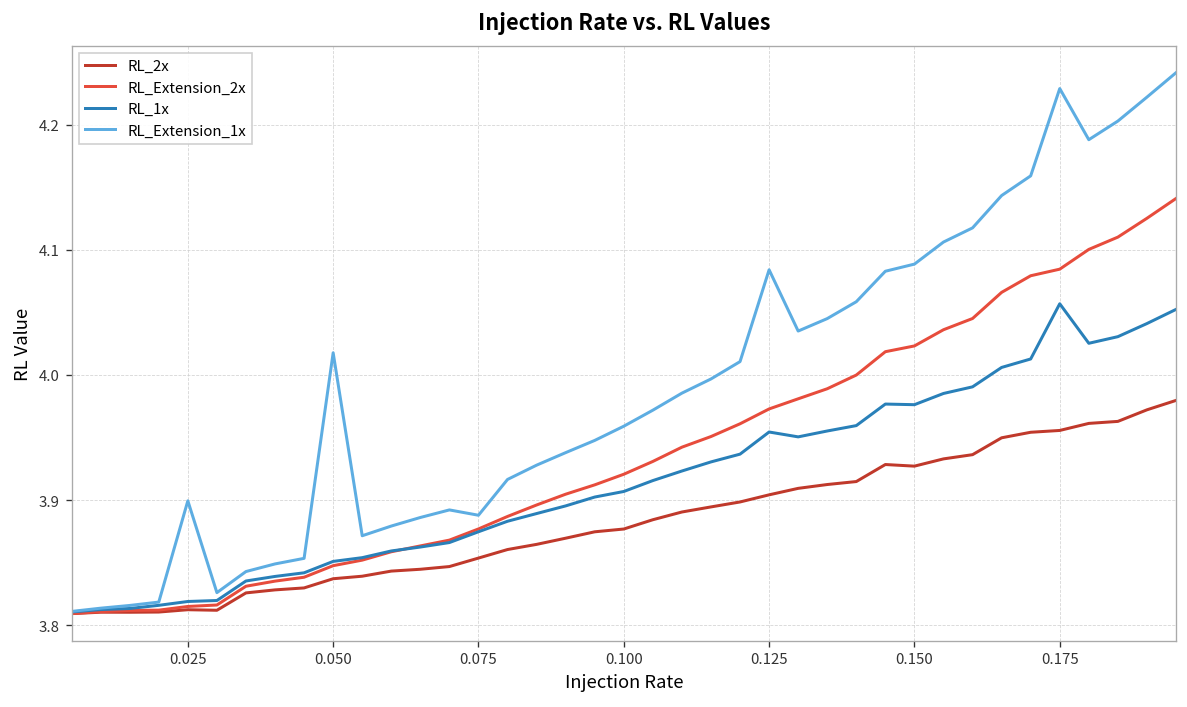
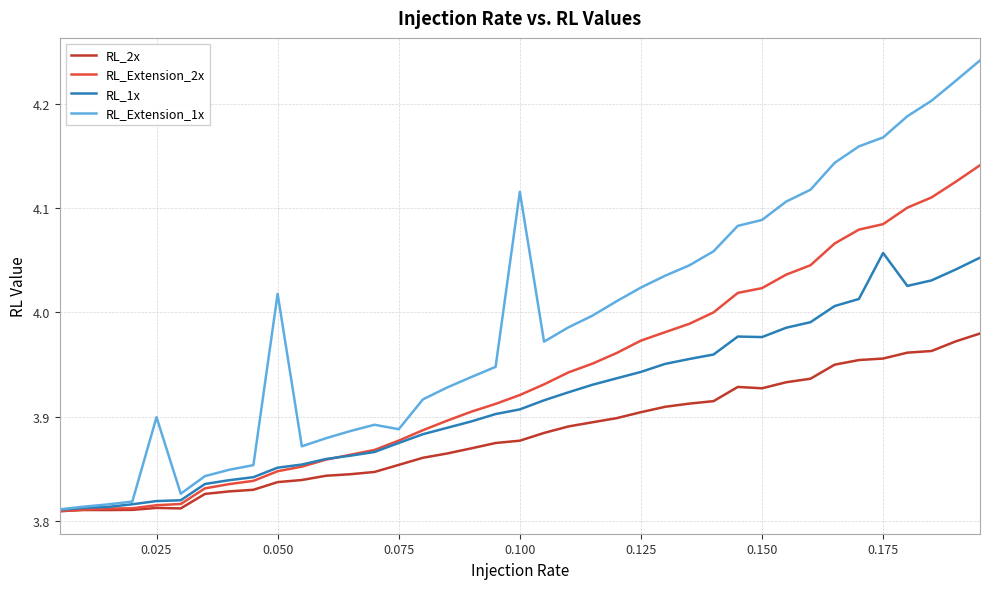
RL_Extension_1x, 0.100: 3.959 -> 4.116
RL_1x, 0.125: 3.954 -> 3.943
RL_Extension_1x, 0.125: 4.084 -> 4.024
RL_Extension_1x, 0.175: 4.229 -> 4.168
